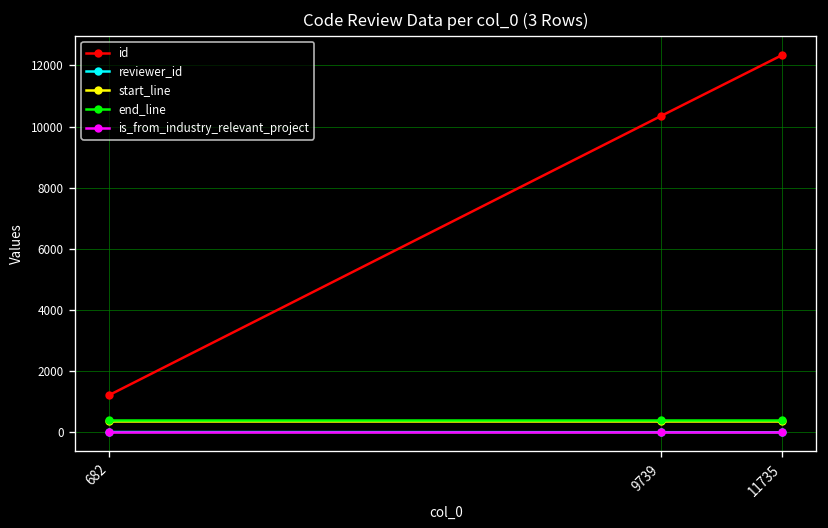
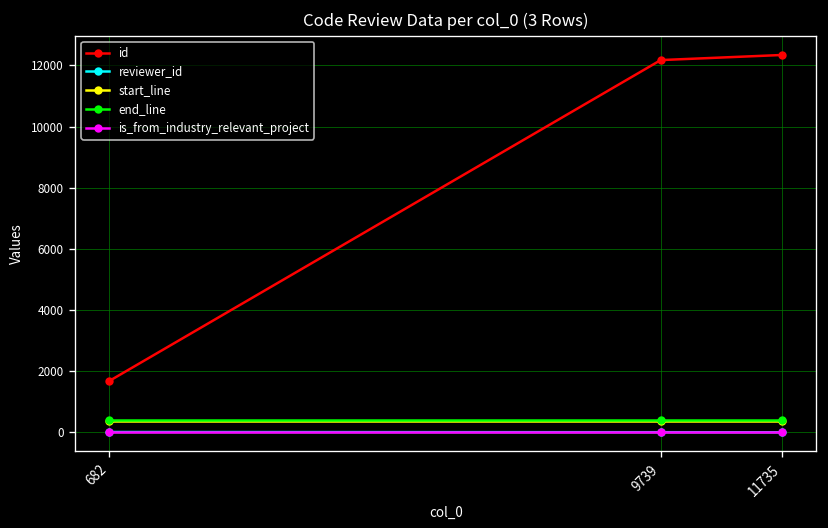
id, 682: 1200 -> 1700
id, 9739: 10300 -> 12200
